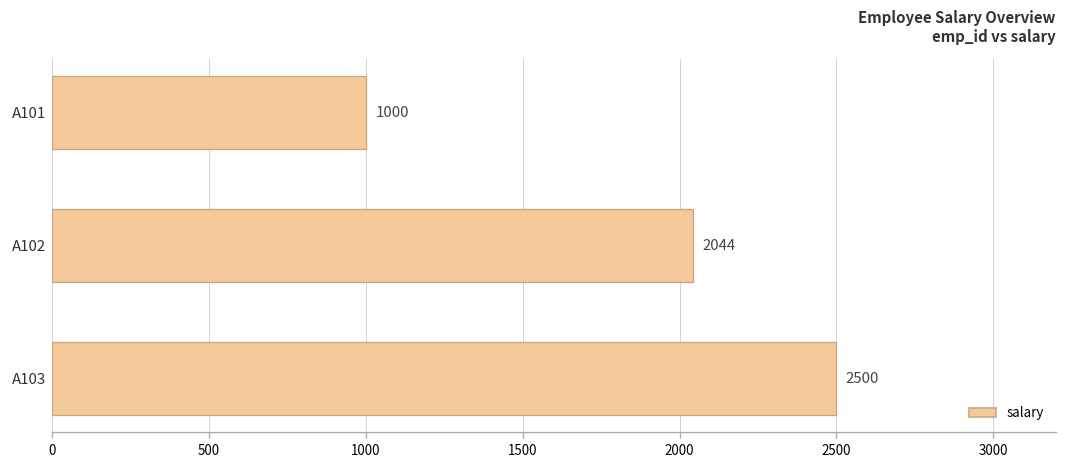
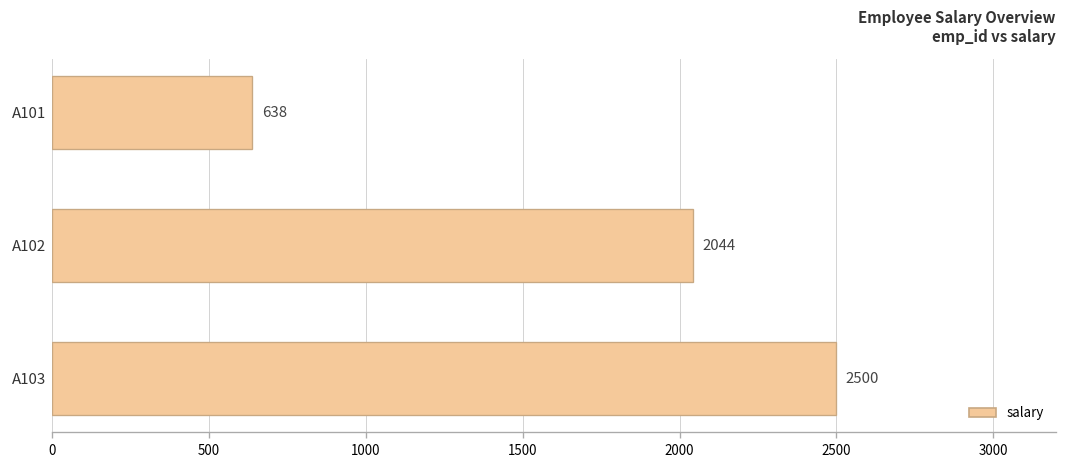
A101: 1000 -> 638
